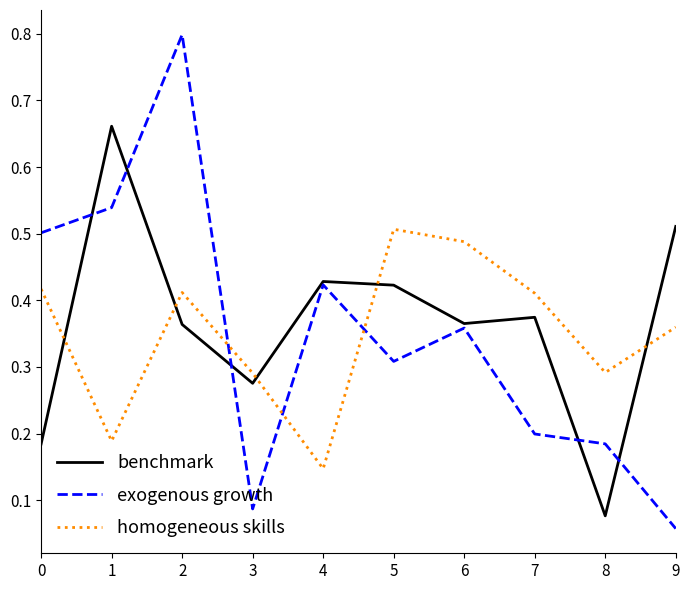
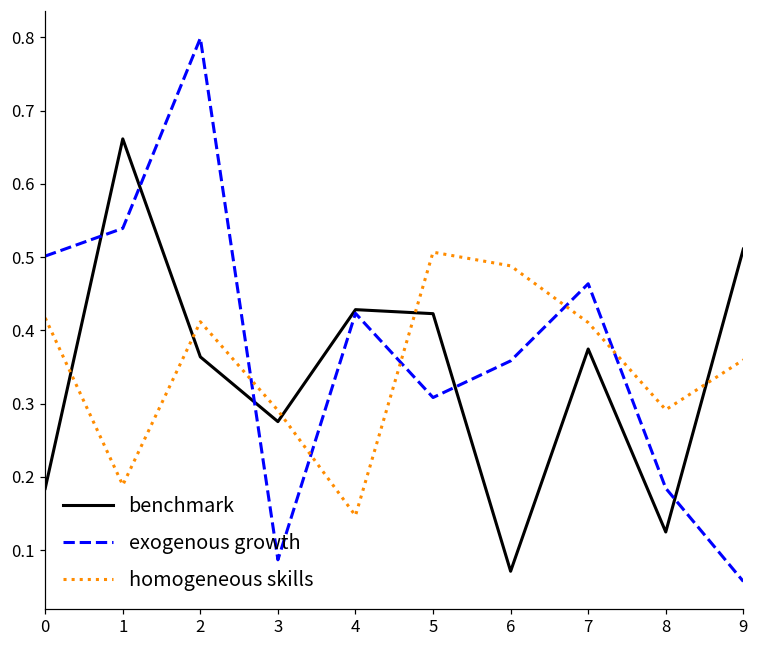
benchmark, 6: 0.37 -> 0.07
exogenous growth, 7: 0.20 -> 0.46
benchmark, 8: 0.08 -> 0.12
